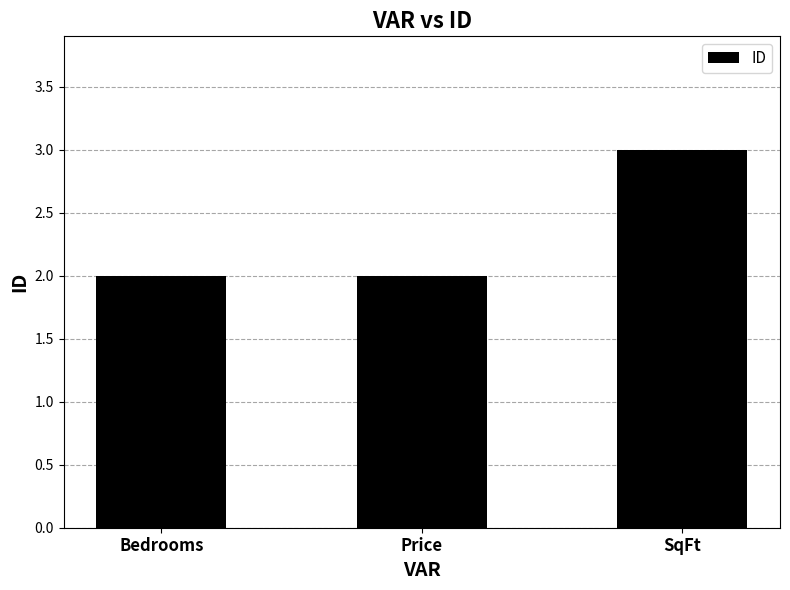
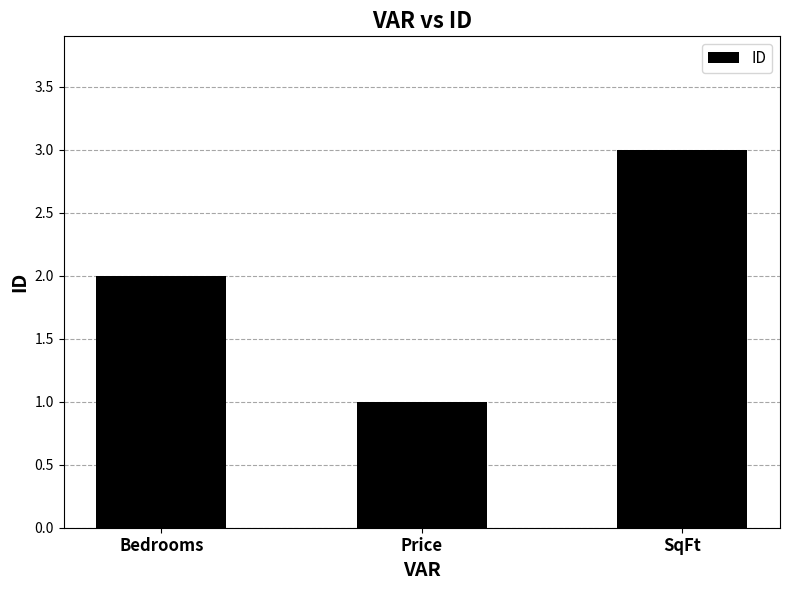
Price: 2 -> 1
